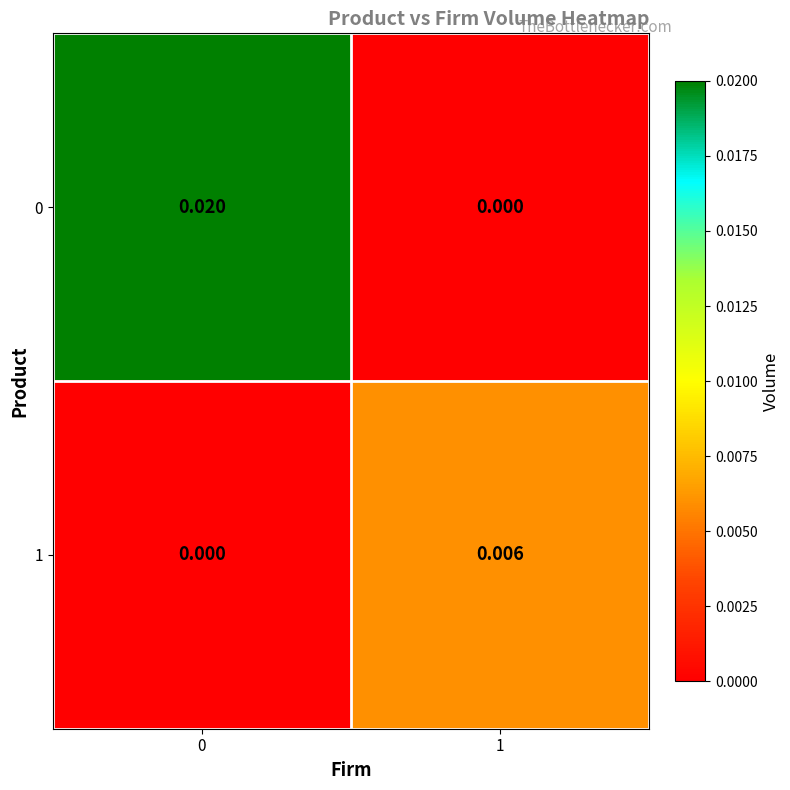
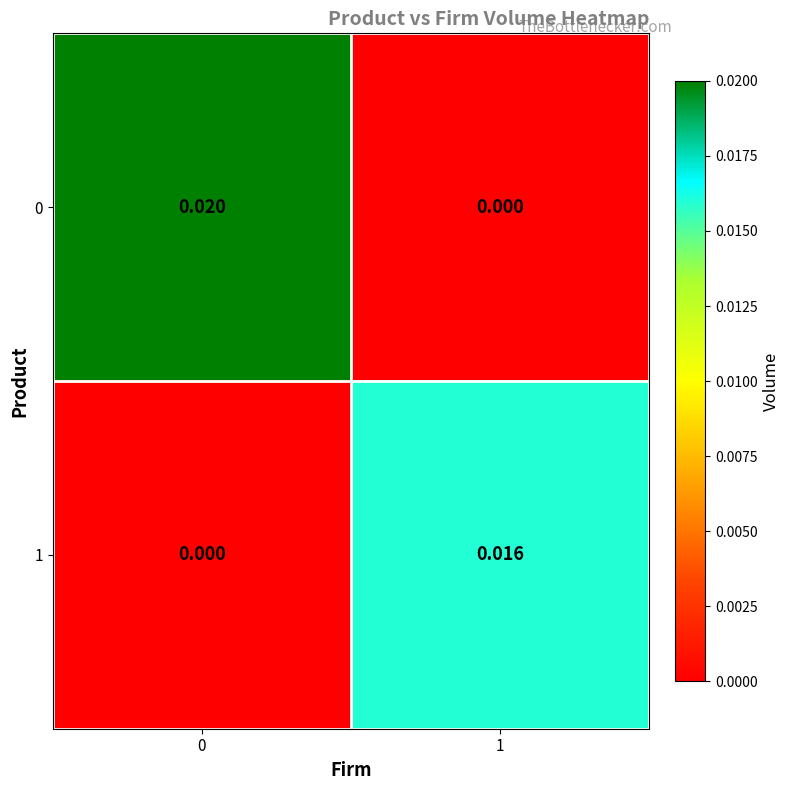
1, 1: 0.006 -> 0.016
